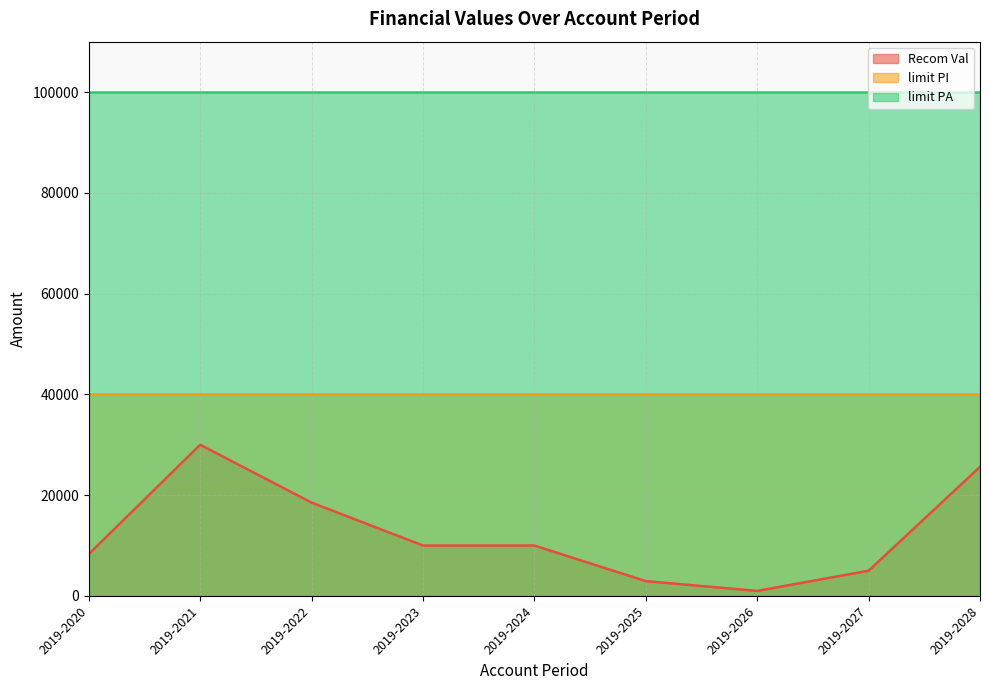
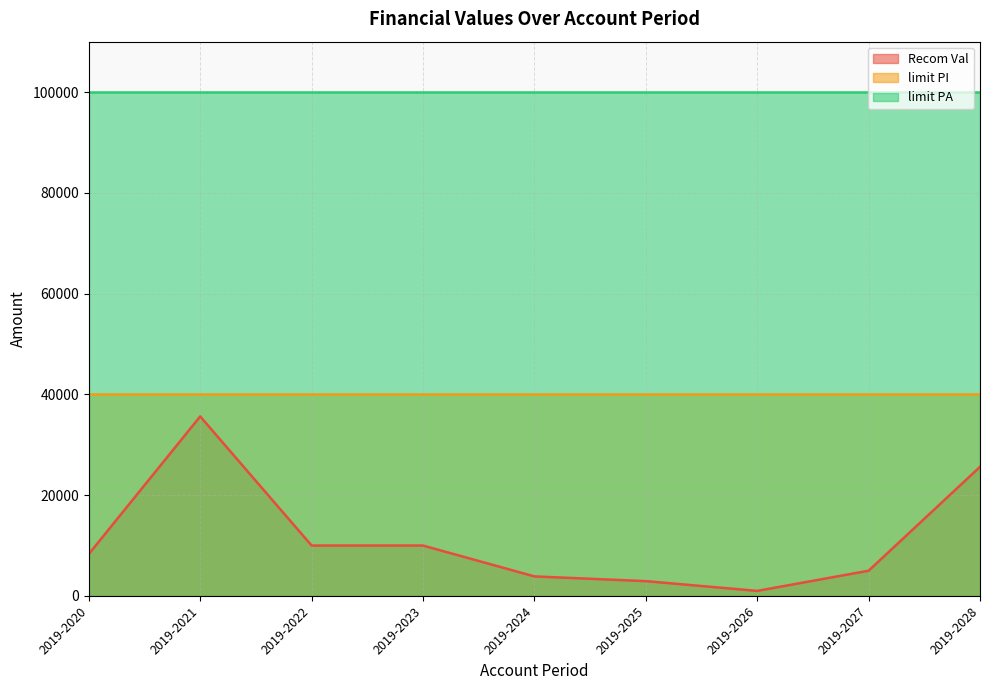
Recom Val, 2019-2021: 30000 -> 36000
Recom Val, 2019-2022: 19000 -> 10000
Recom Val, 2019-2024: 10000 -> 4000
